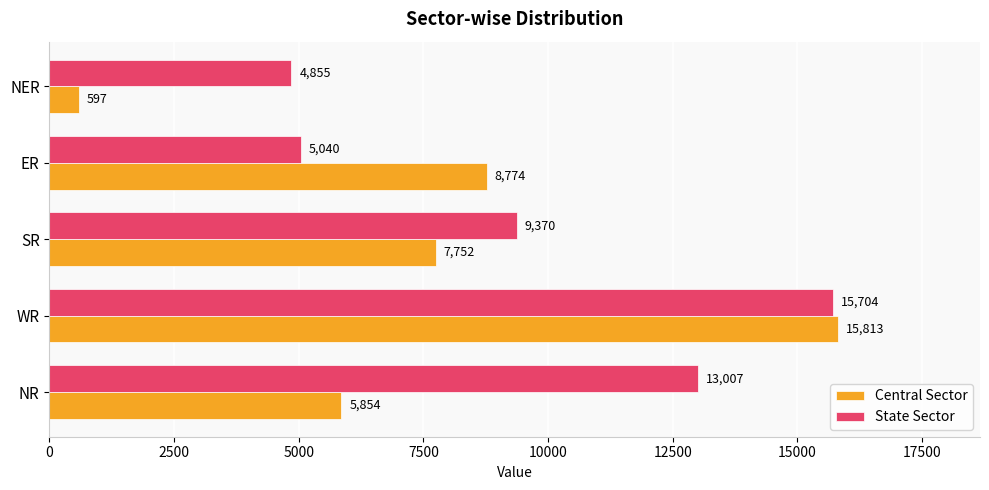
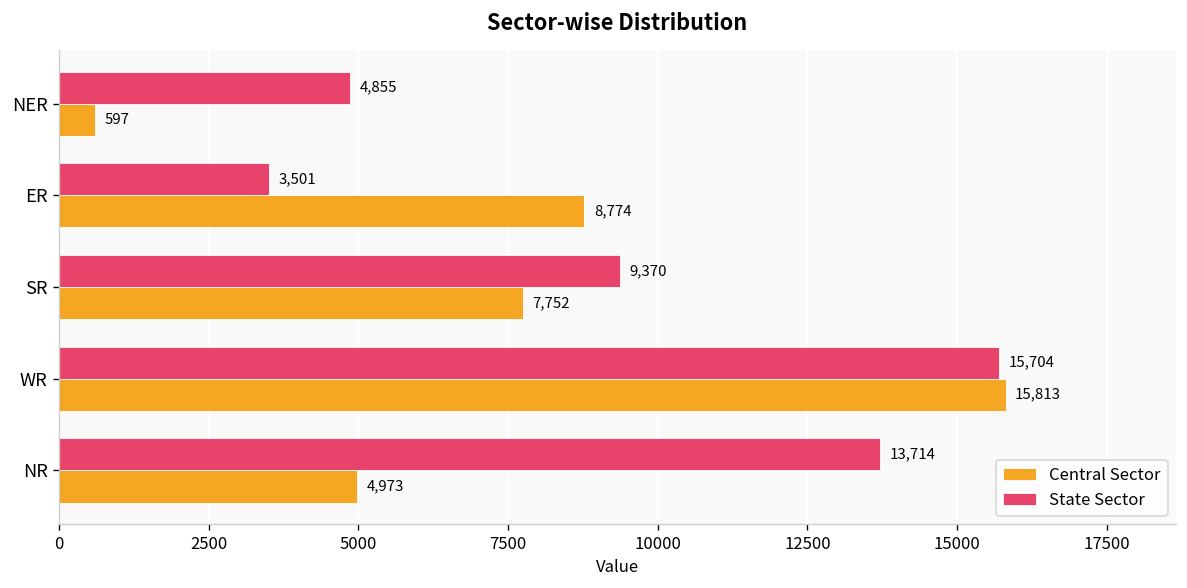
State Sector, ER: 5,040 -> 3,501
State Sector, NR: 13,007 -> 13,714
Central Sector, NR: 5,854 -> 4,973
